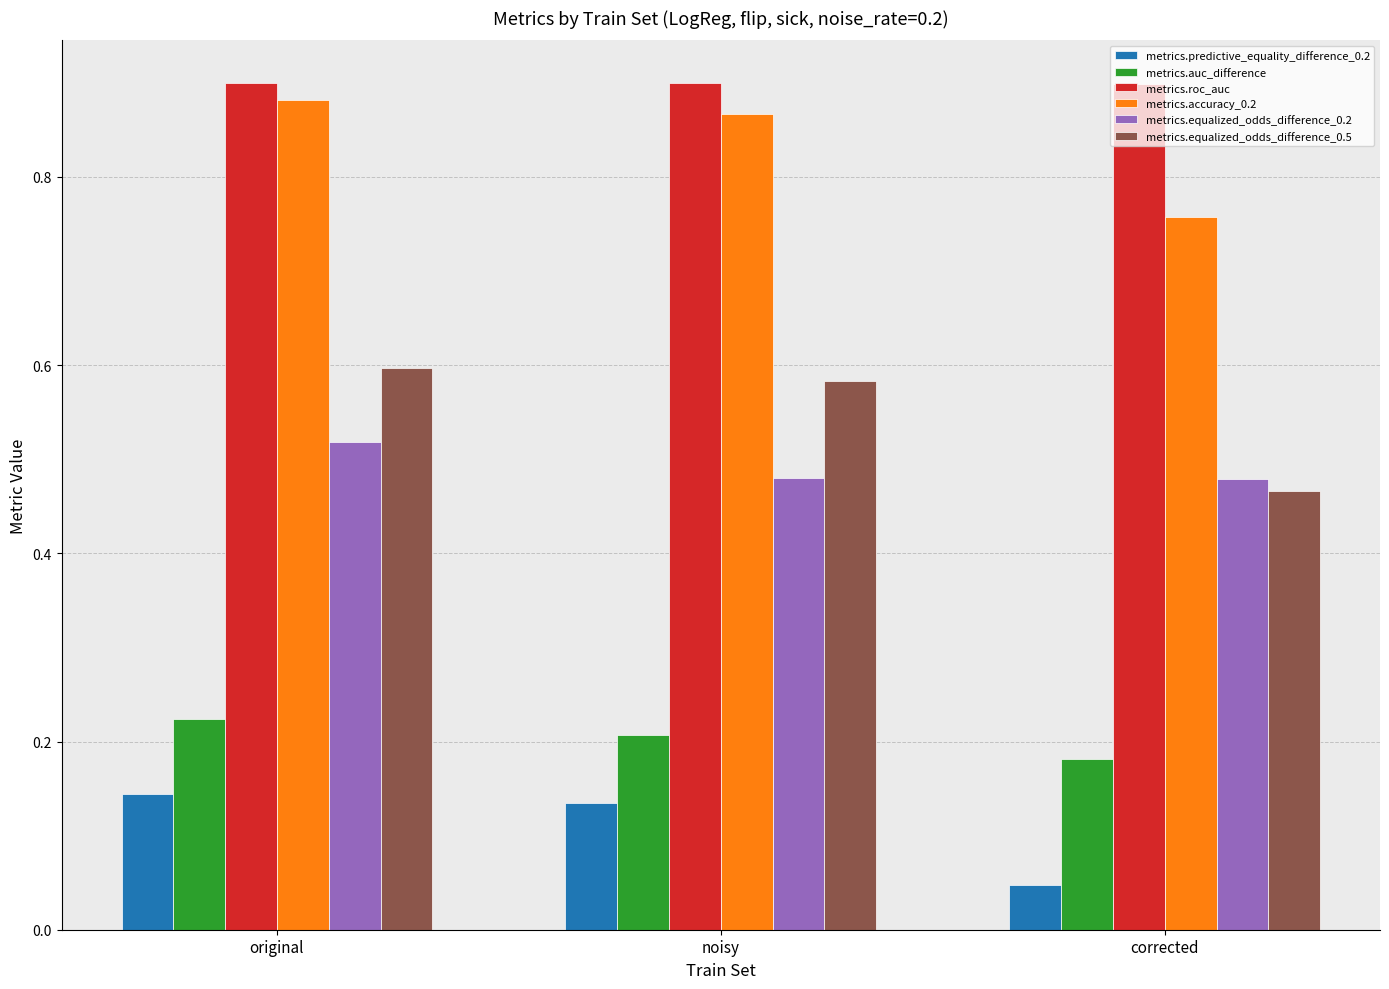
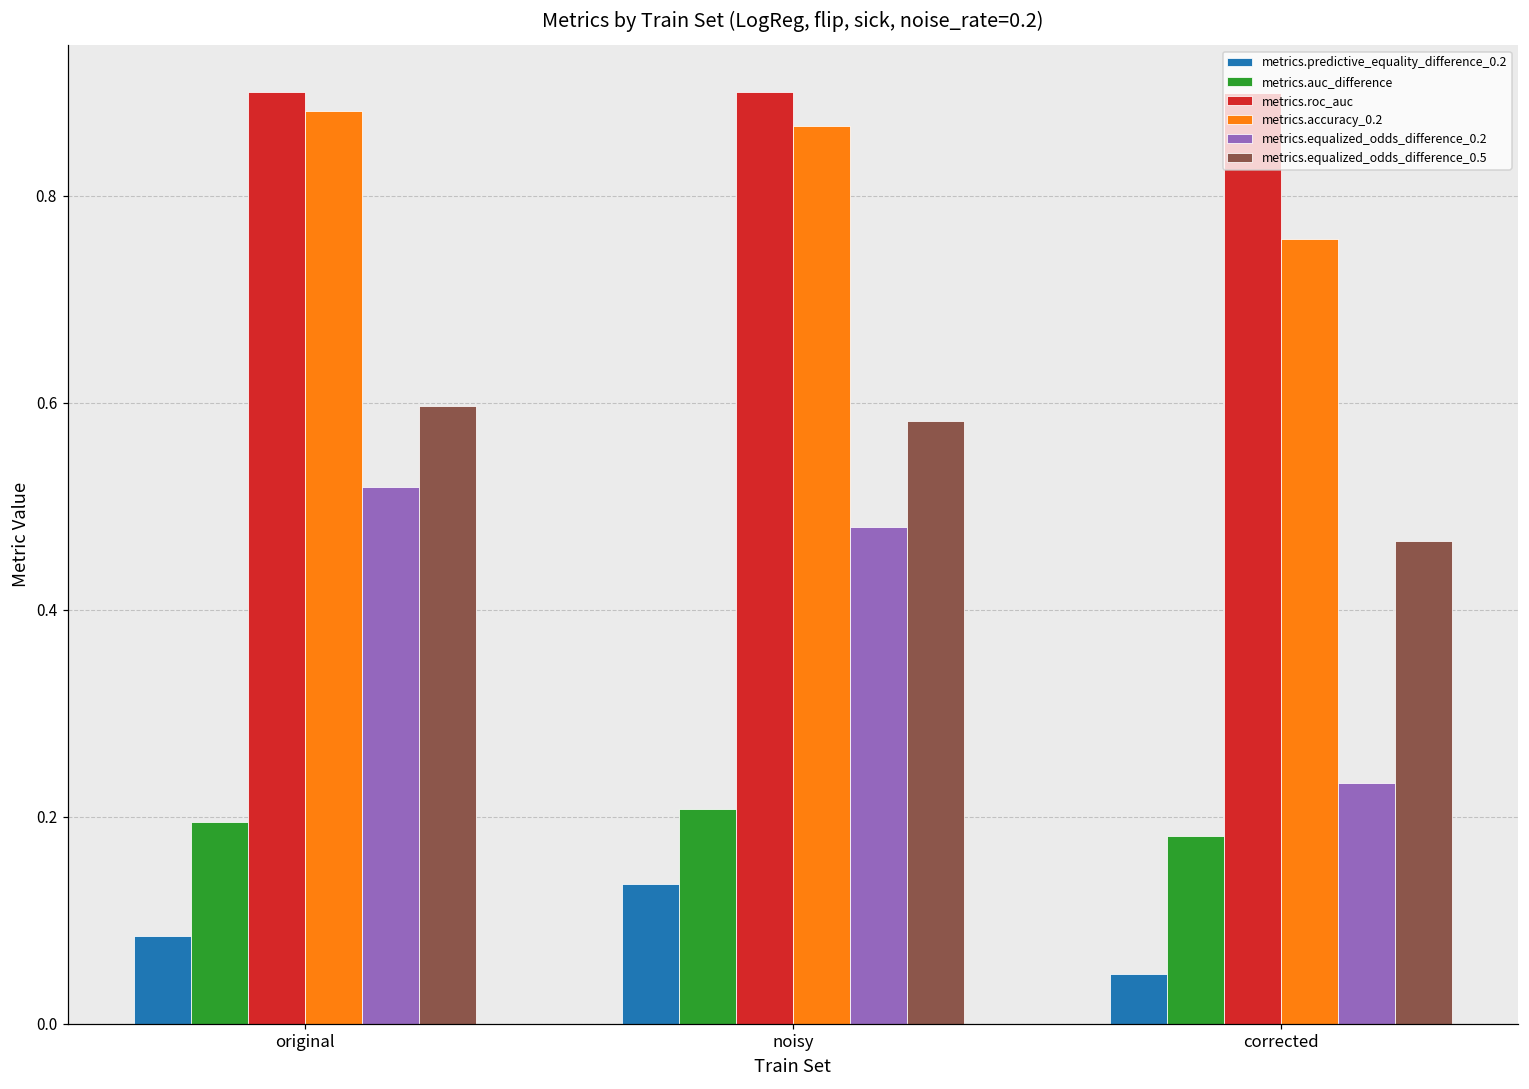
metrics.predictive_equality_difference_0.2, original: 0.14 -> 0.09
metrics.auc_difference, original: 0.22 -> 0.19
metrics.equalized_odds_difference_0.2, corrected: 0.48 -> 0.23
